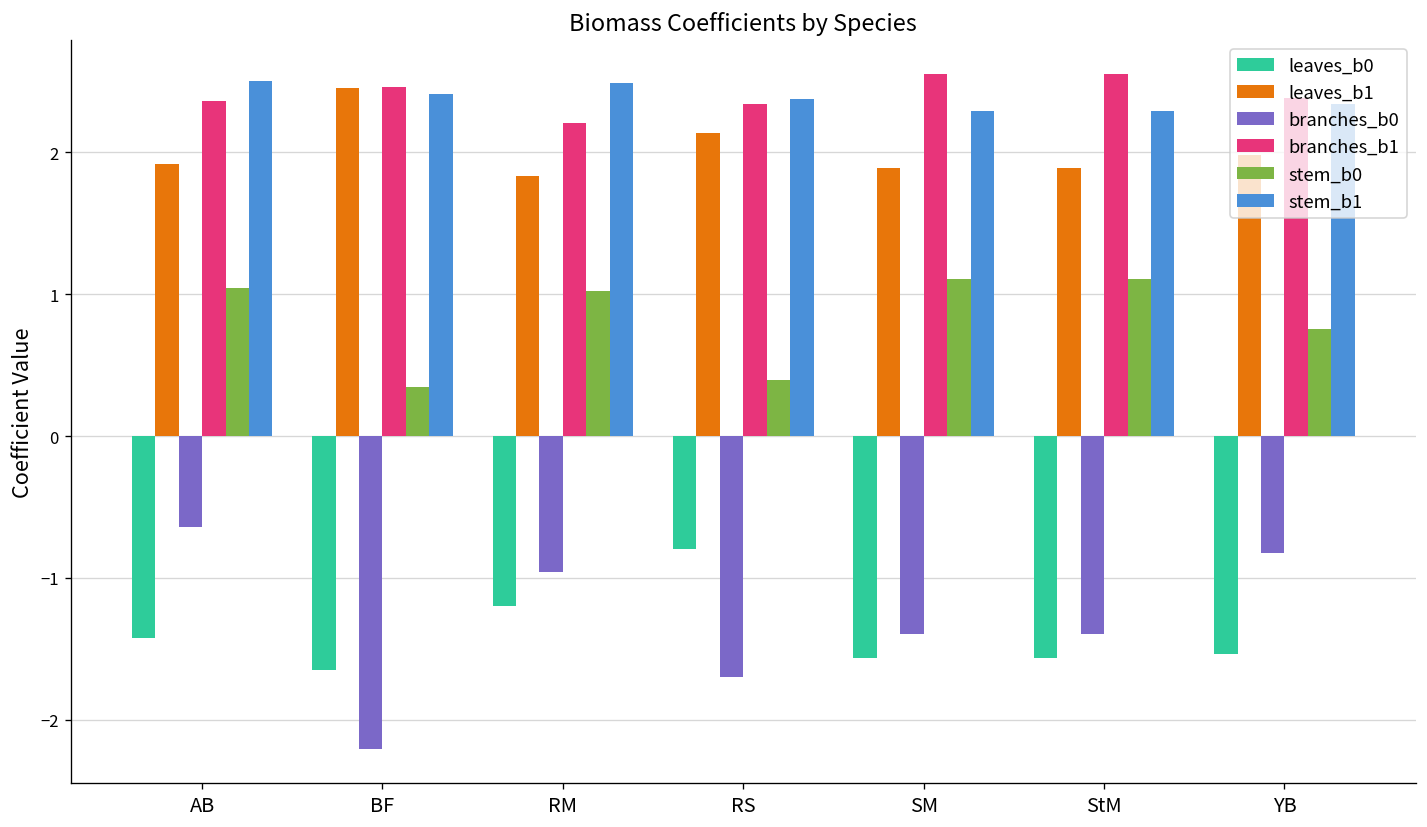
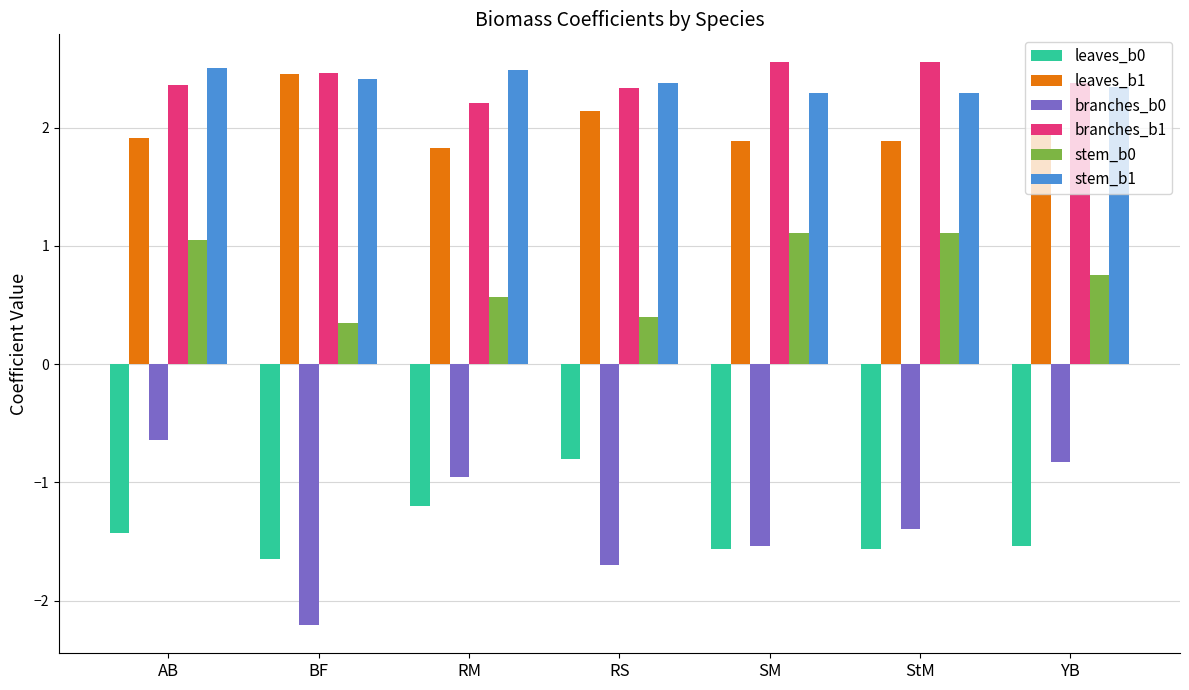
stem_b0, RM: 1.02 -> 0.57
branches_b0, SM: -1.40 -> -1.53
